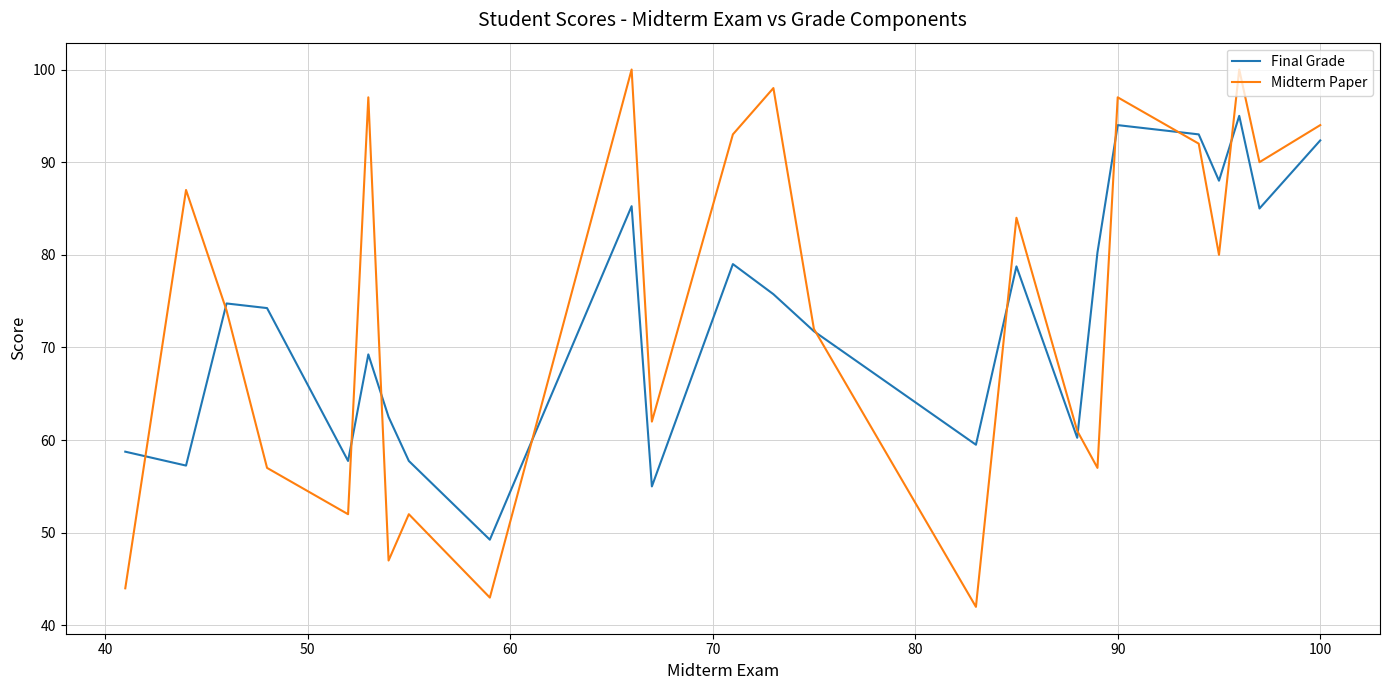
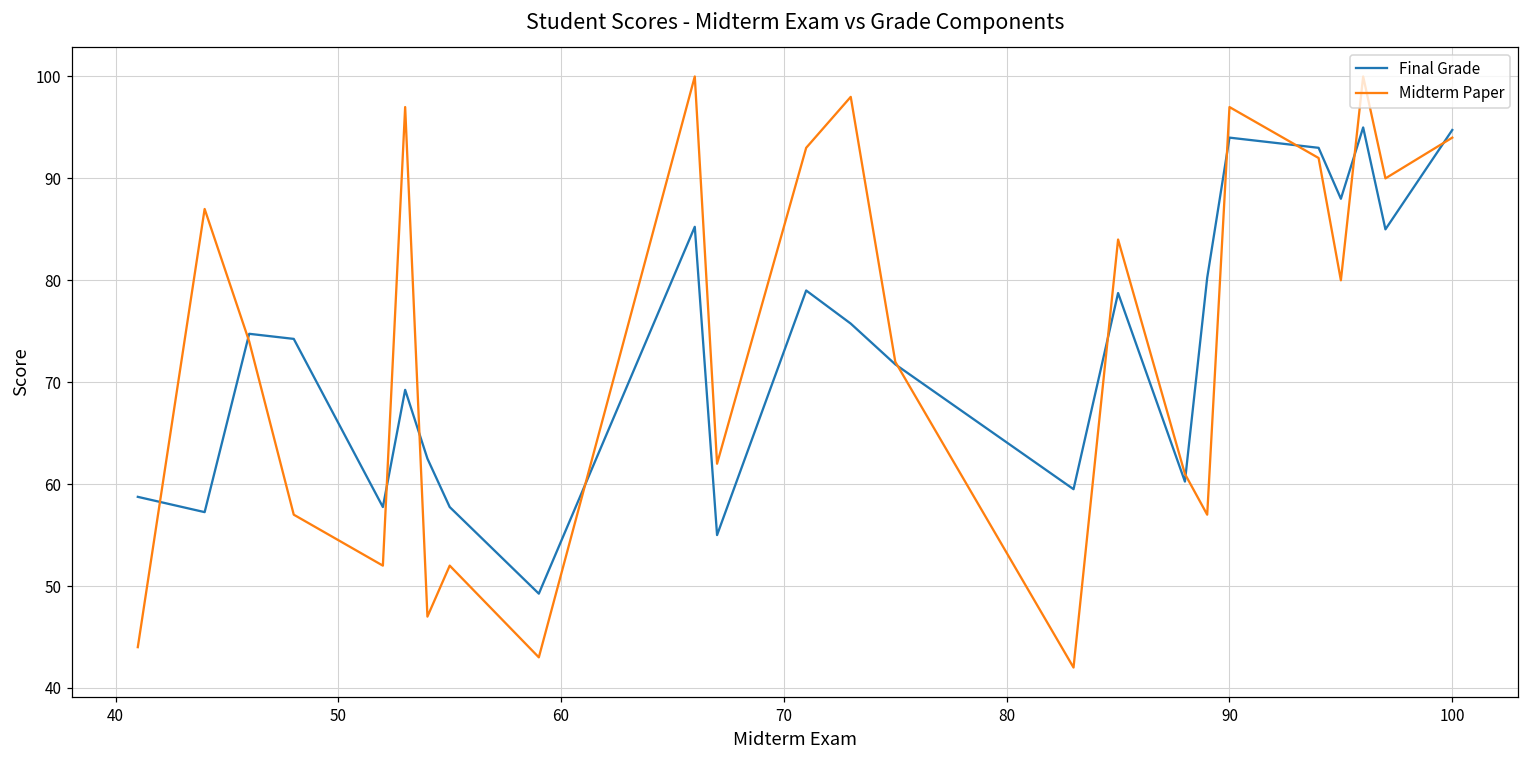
Final Grade, 100: 92 -> 95
